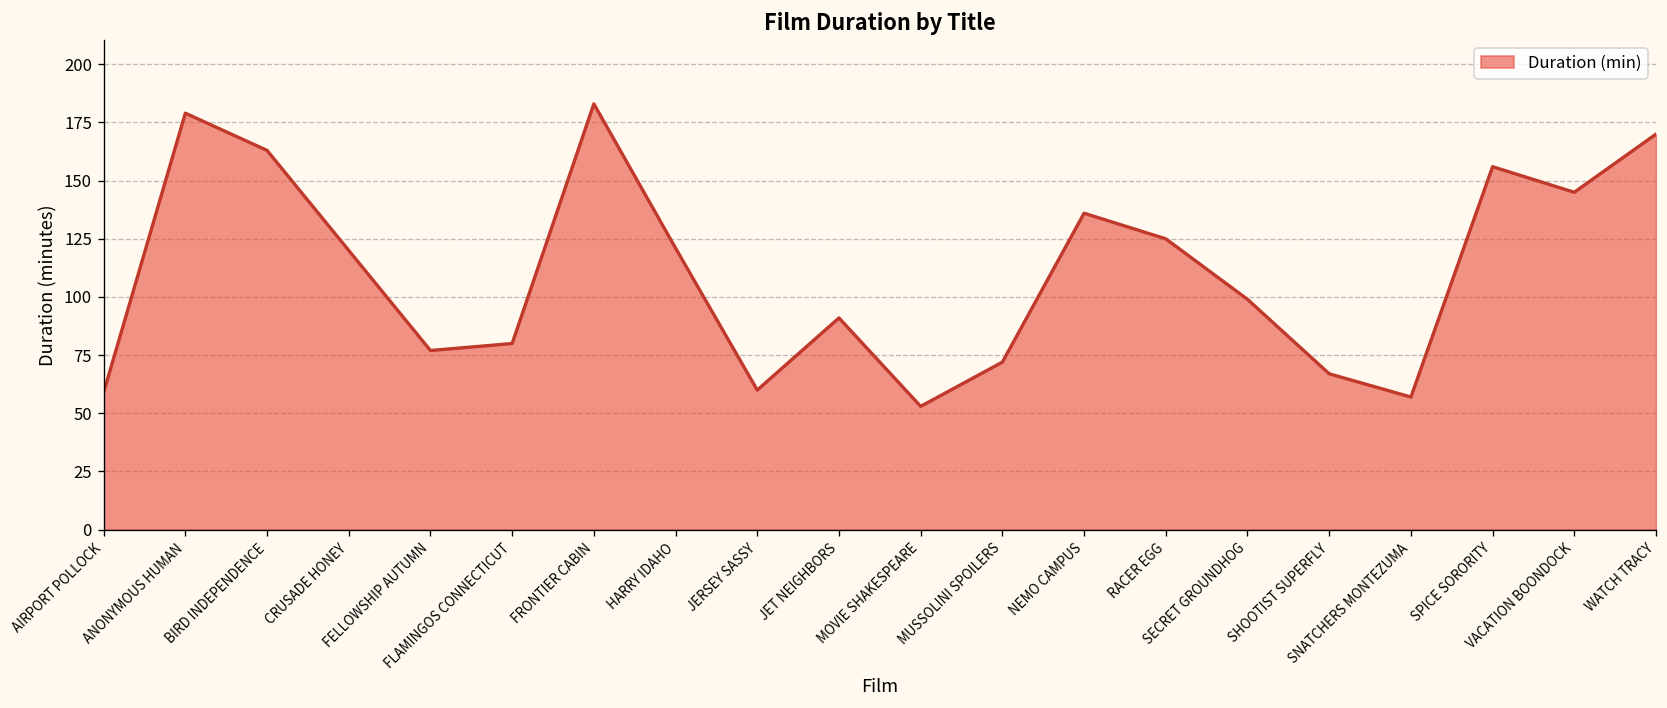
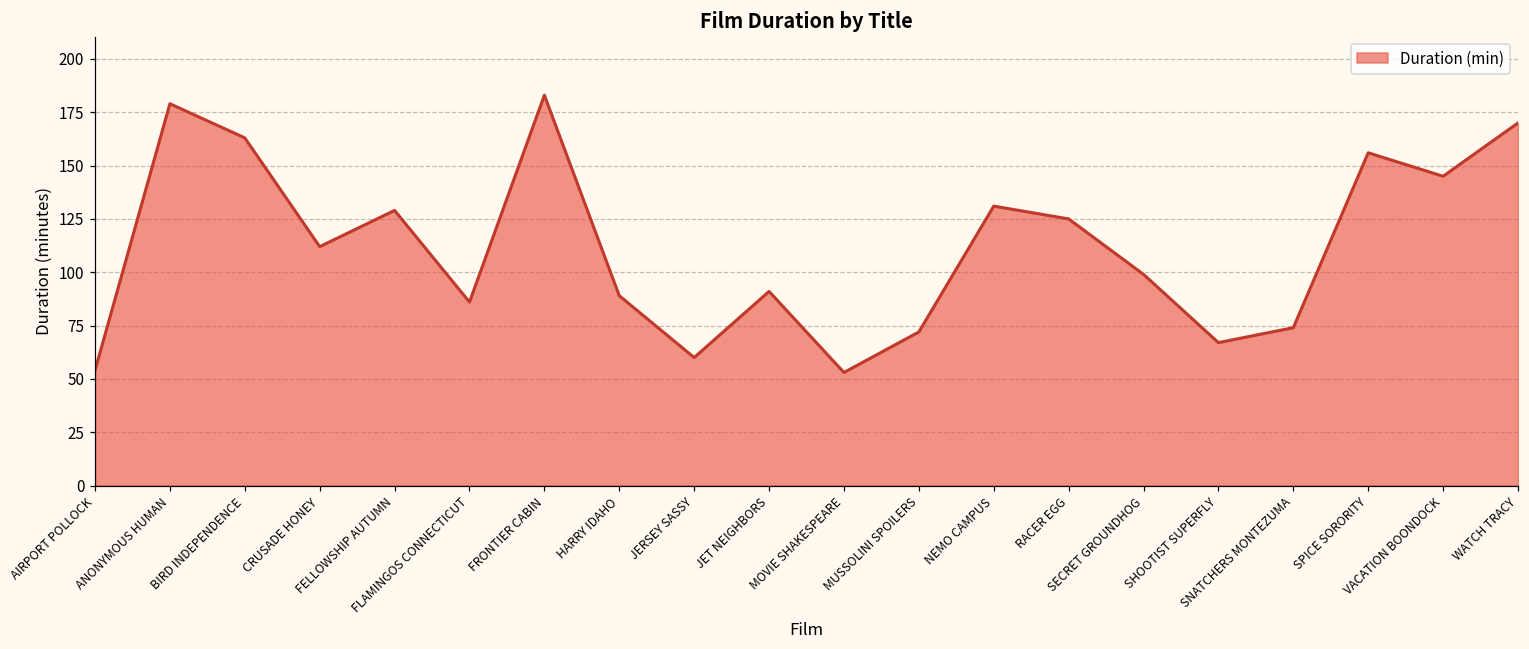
AIRPORT POLLOCK: 59 -> 54
CRUSADE HONEY: 120 -> 112
FELLOWSHIP AUTUMN: 77 -> 129
FLAMINGOS CONNECTICUT: 80 -> 86
HARRY IDAHO: 121 -> 89
NEMO CAMPUS: 136 -> 131
SNATCHERS MONTEZUMA: 57 -> 74
